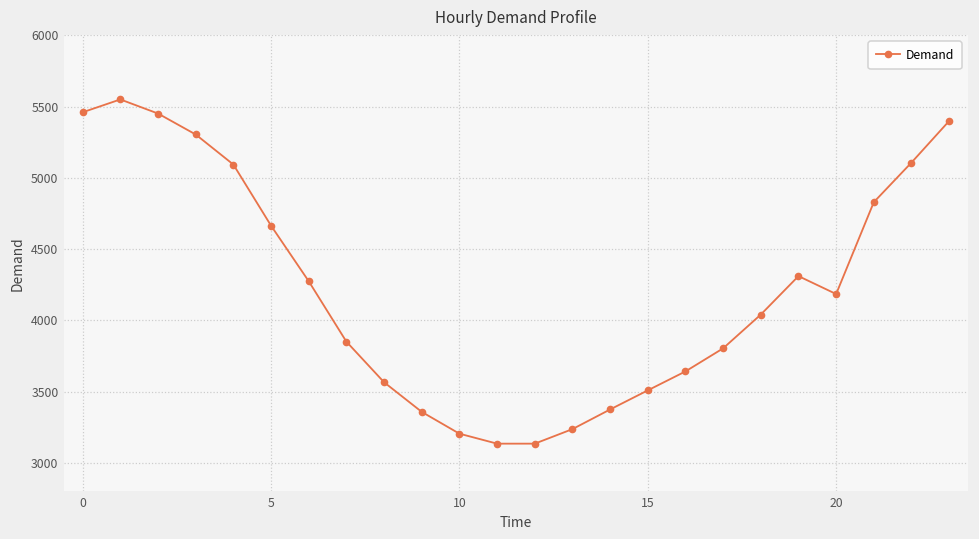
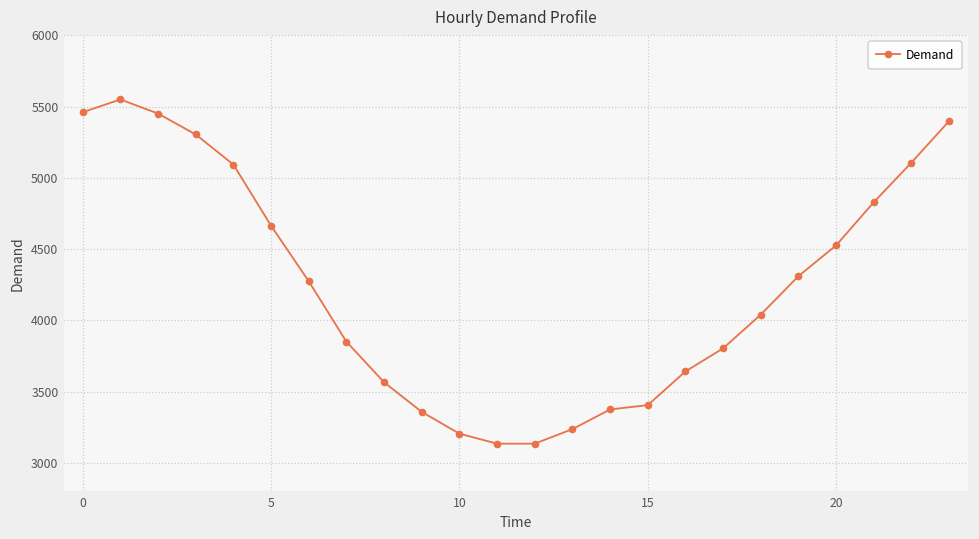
15: 3510 -> 3400
20: 4180 -> 4530
